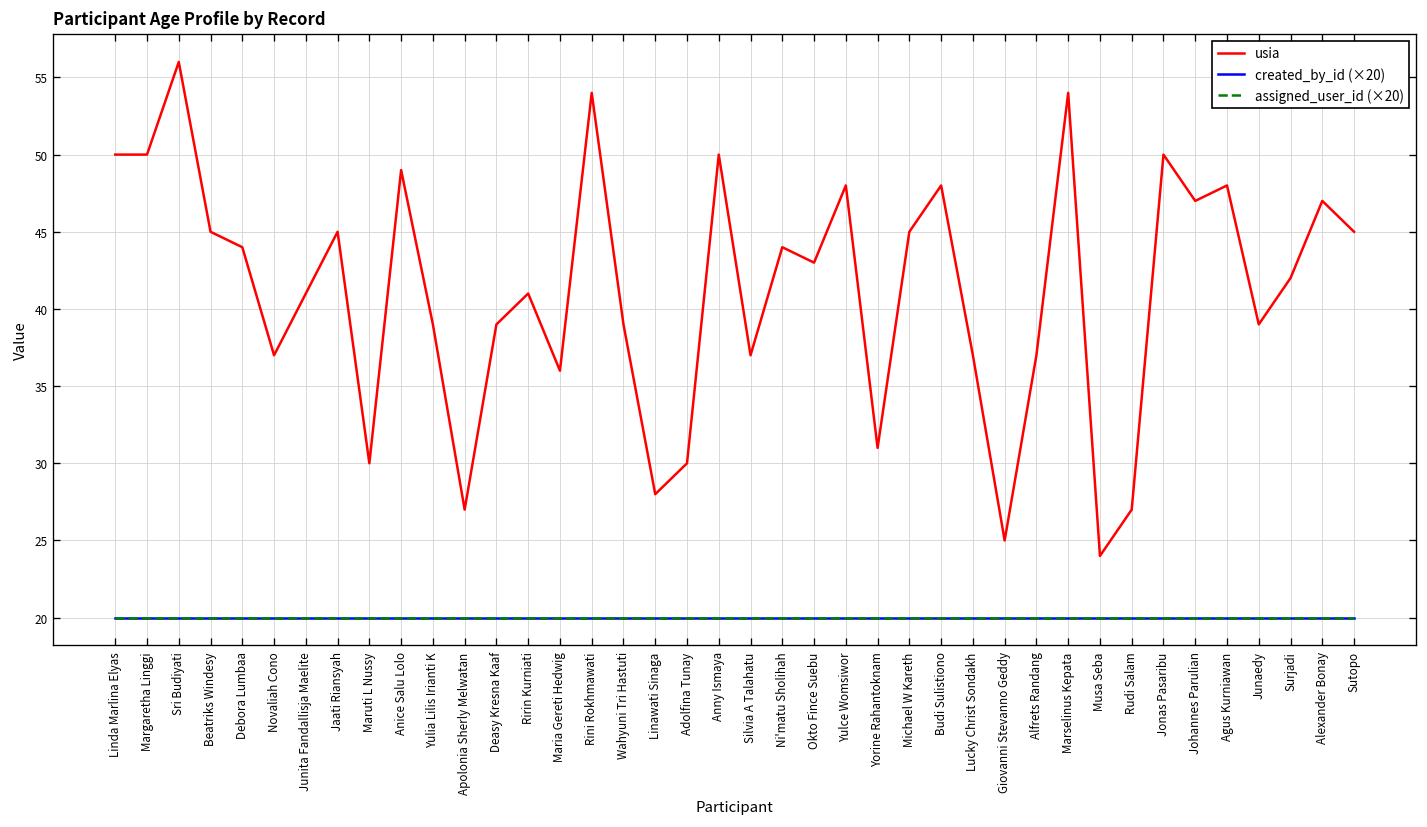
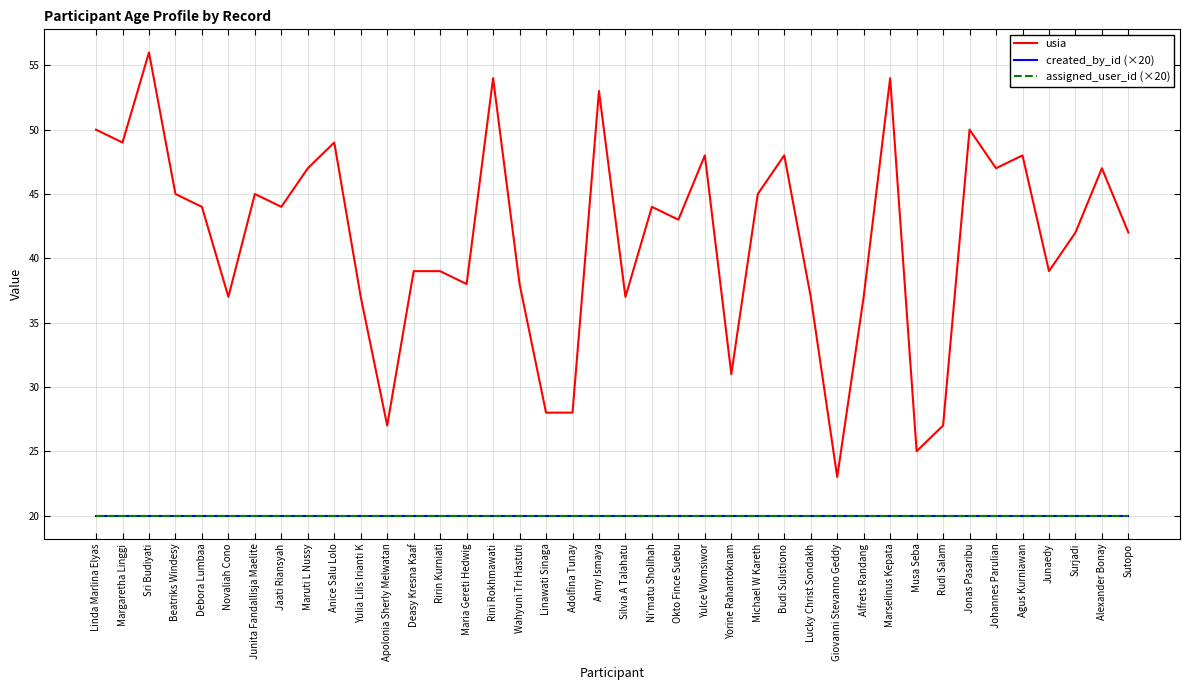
usia, Margaretha Linggi: 50 -> 49
usia, Junita Fandallisja Maelite: 41 -> 45
usia, Jaati Riansyah: 45 -> 44
usia, Maruti L Nussy: 30 -> 47
usia, Yulia Lilis Irianti K: 39 -> 37
usia, Ririn Kurniati: 41 -> 39
usia, Maria Gereti Hedwig: 36 -> 38
usia, Wahyuni Tri Hastuti: 39 -> 38
usia, Adolfina Tunay: 30 -> 28
usia, Anny Ismaya: 50 -> 53
usia, Giovanni Stevanno Geddy: 25 -> 23
usia, Musa Seba: 24 -> 25
usia, Sutopo: 45 -> 42
